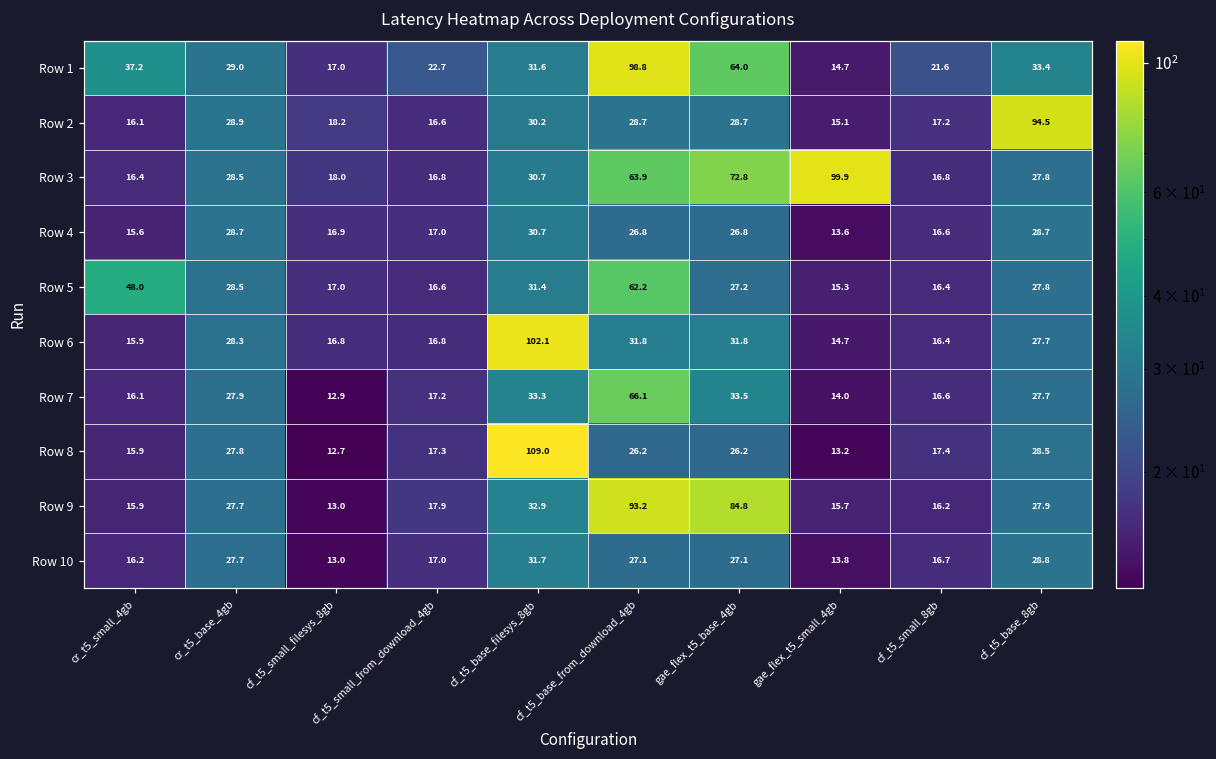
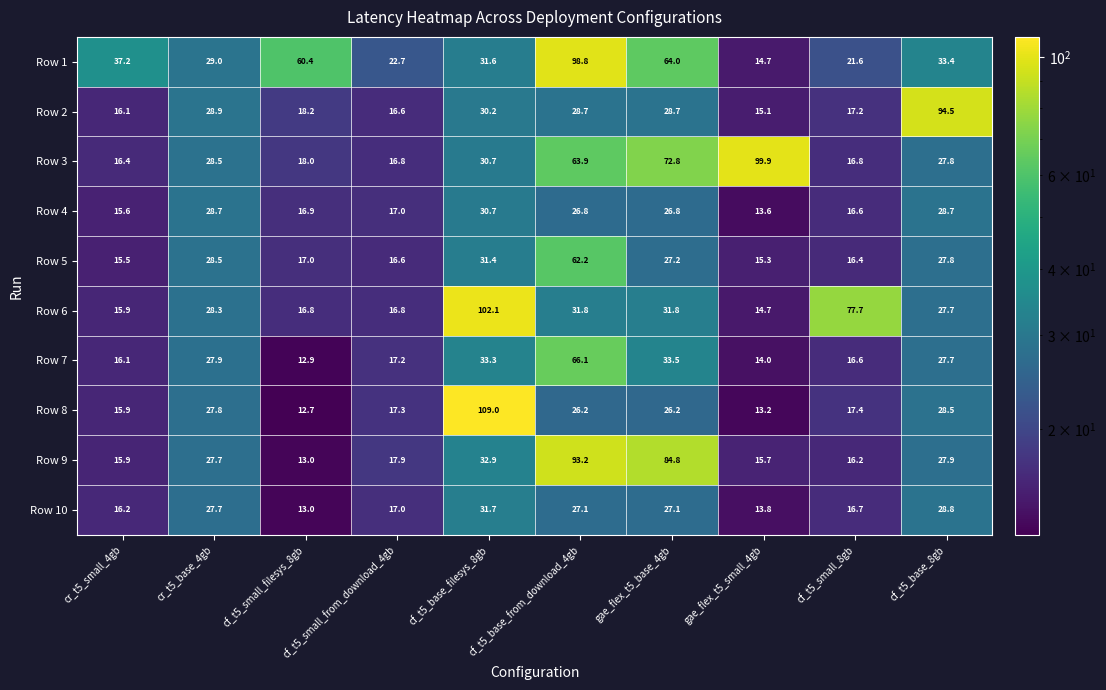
Row 1, cf_t5_small_filesys_8gb: 17.0 -> 60.4
Row 5, cr_t5_small_4gb: 48.0 -> 15.5
Row 6, cf_t5_small_8gb: 16.4 -> 77.7
